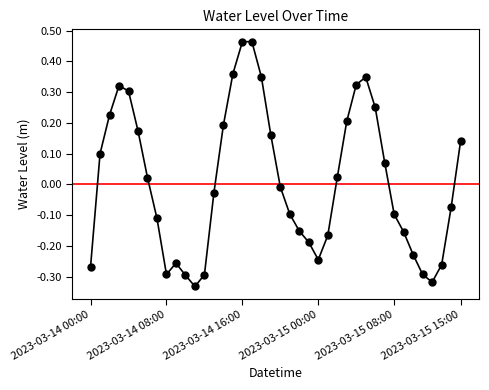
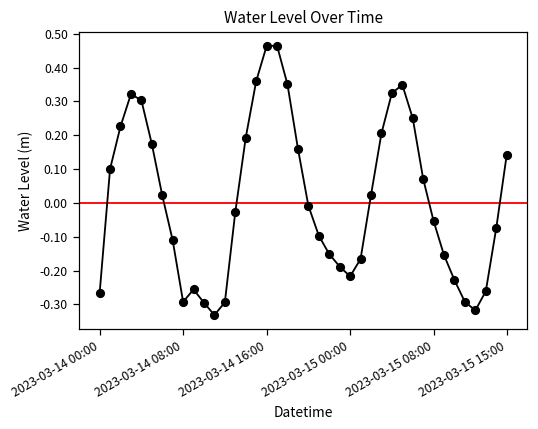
2023-03-15 00:00: -0.24 -> -0.22
2023-03-15 08:00: -0.10 -> -0.05
